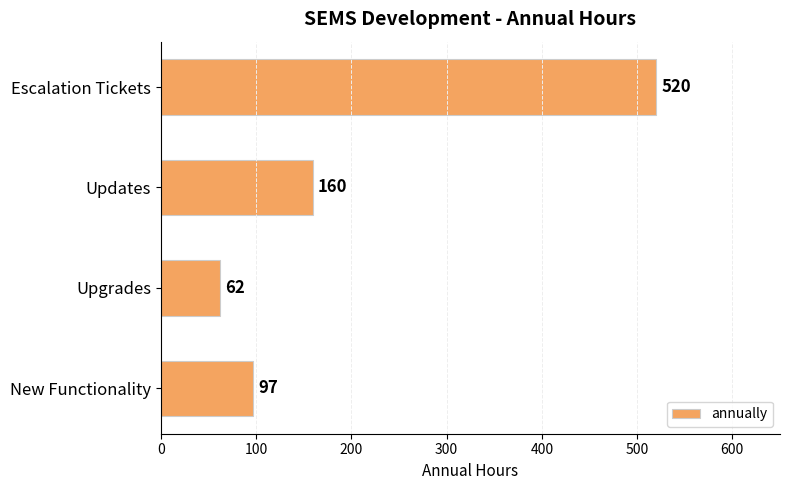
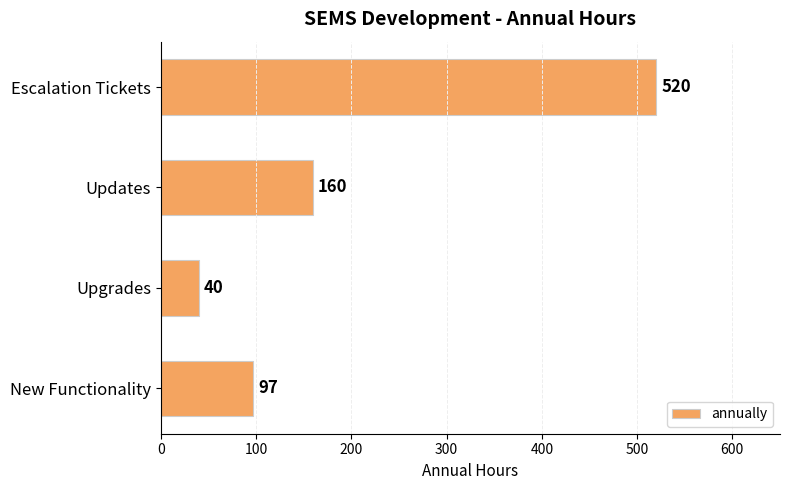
Upgrades: 62 -> 40
